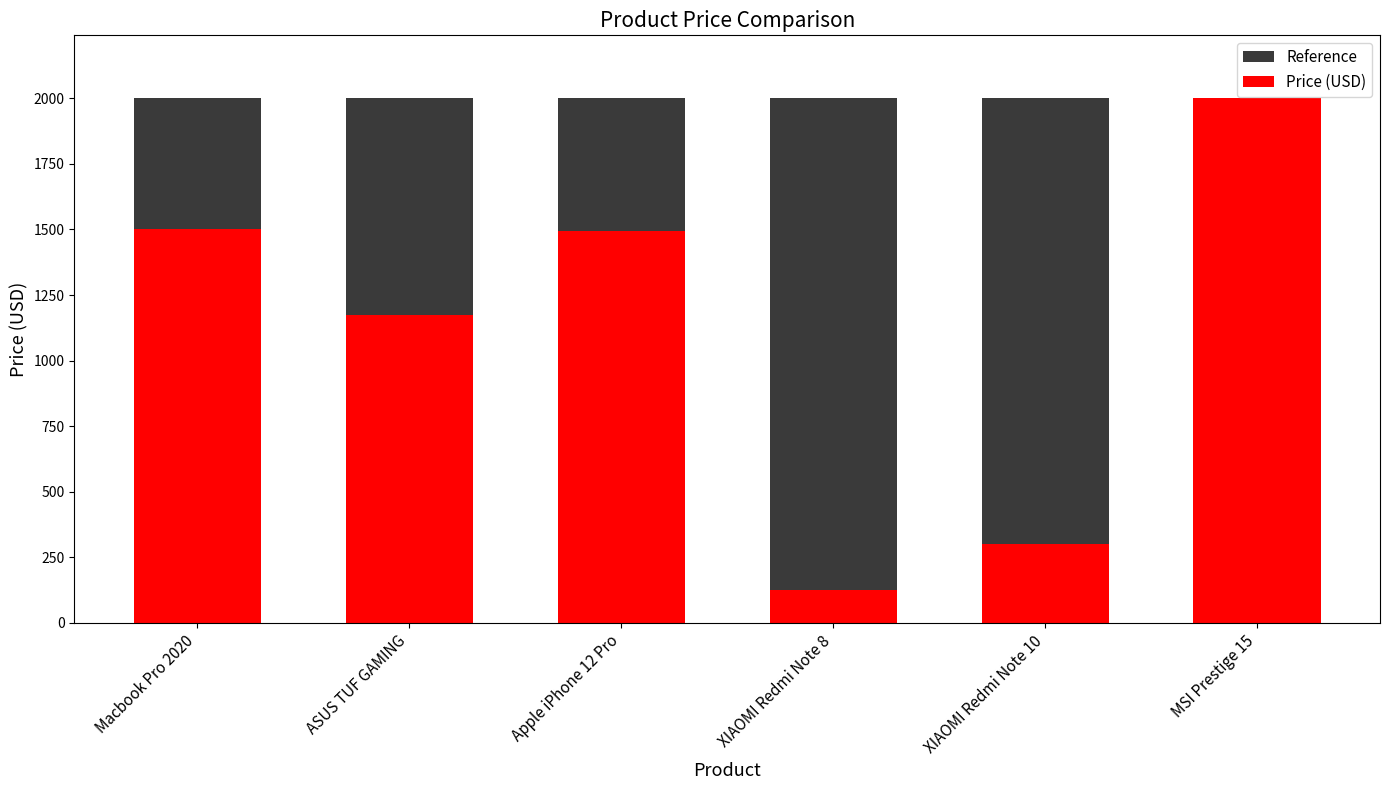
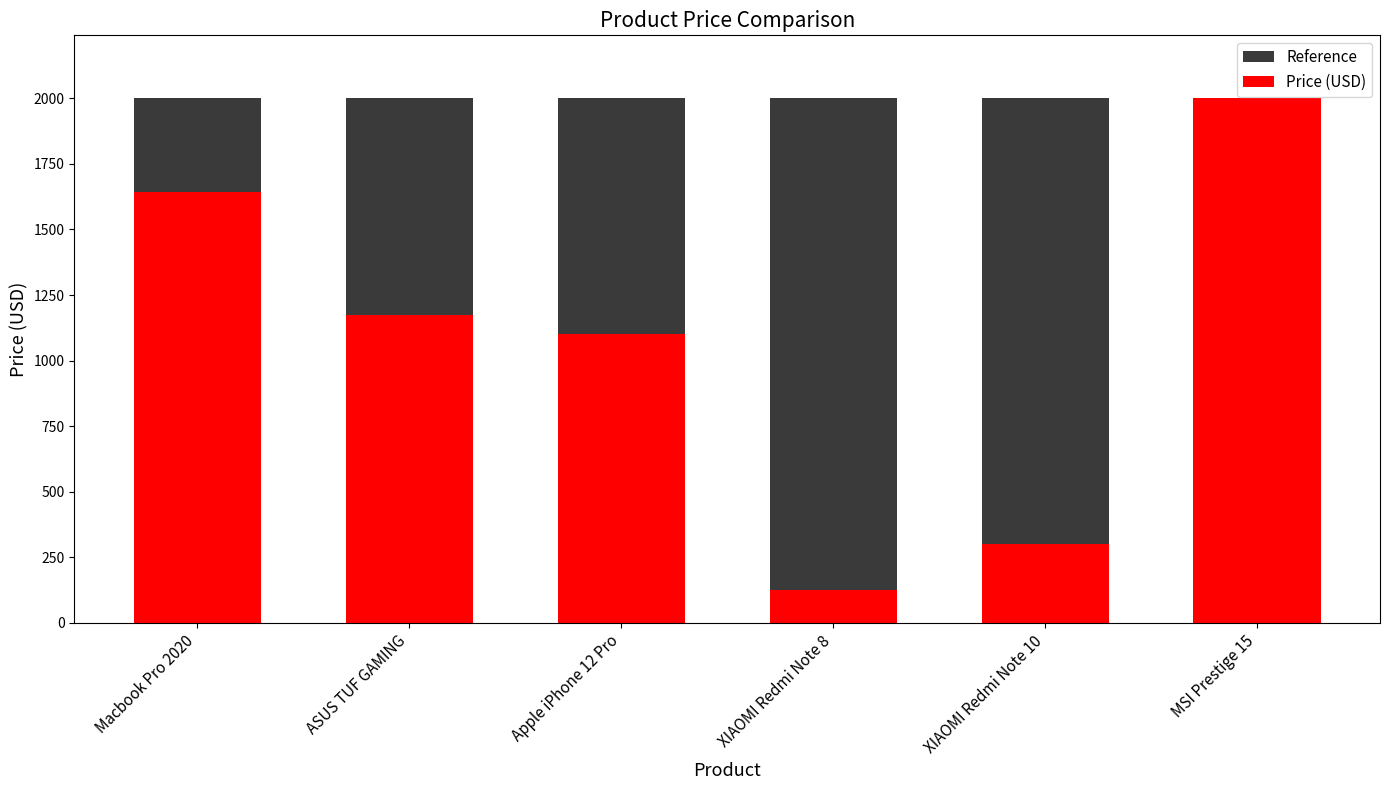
Price (USD), Macbook Pro 2020: 1500 -> 1640
Price (USD), Apple iPhone 12 Pro: 1490 -> 1100
